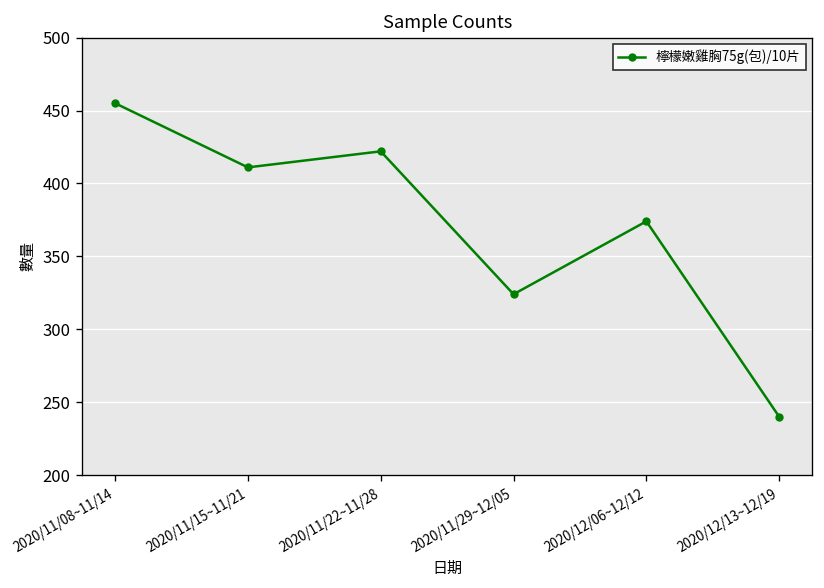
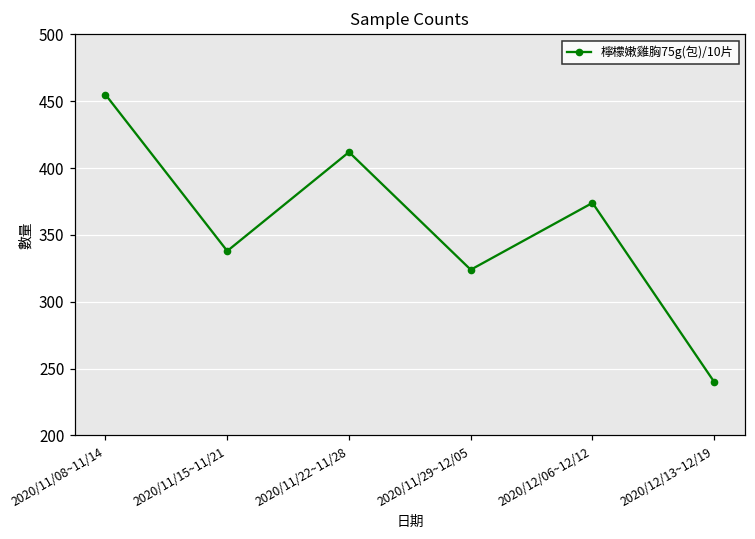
2020/11/15~11/21: 411 -> 338
2020/11/22~11/28: 422 -> 412
